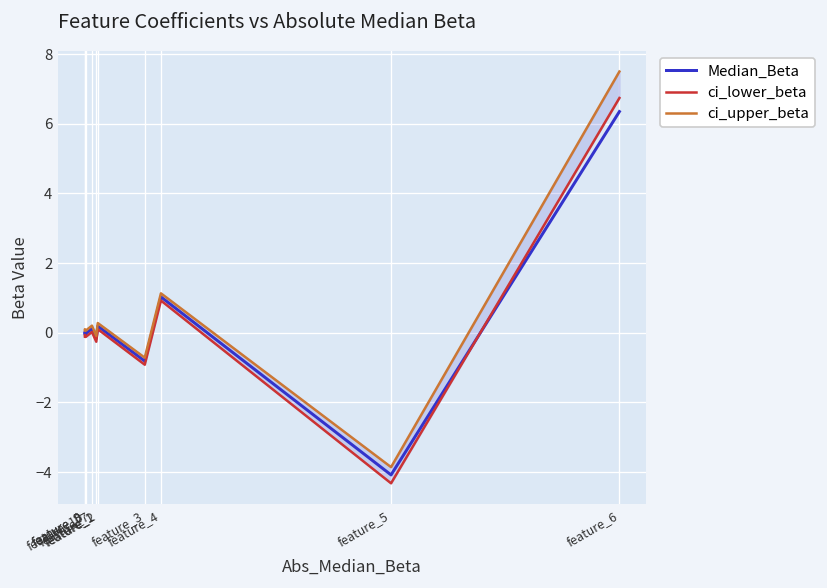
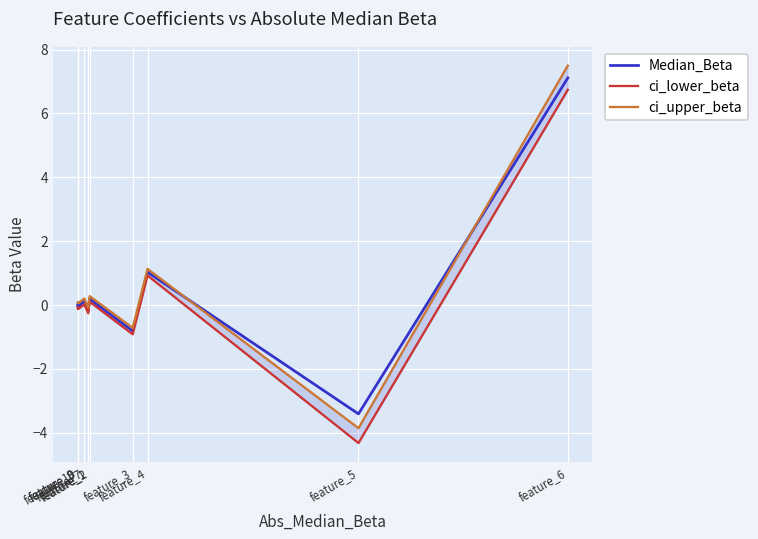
Median_Beta, feature_5: -4.1 -> -3.4
Median_Beta, feature_6: 6.3 -> 7.1
